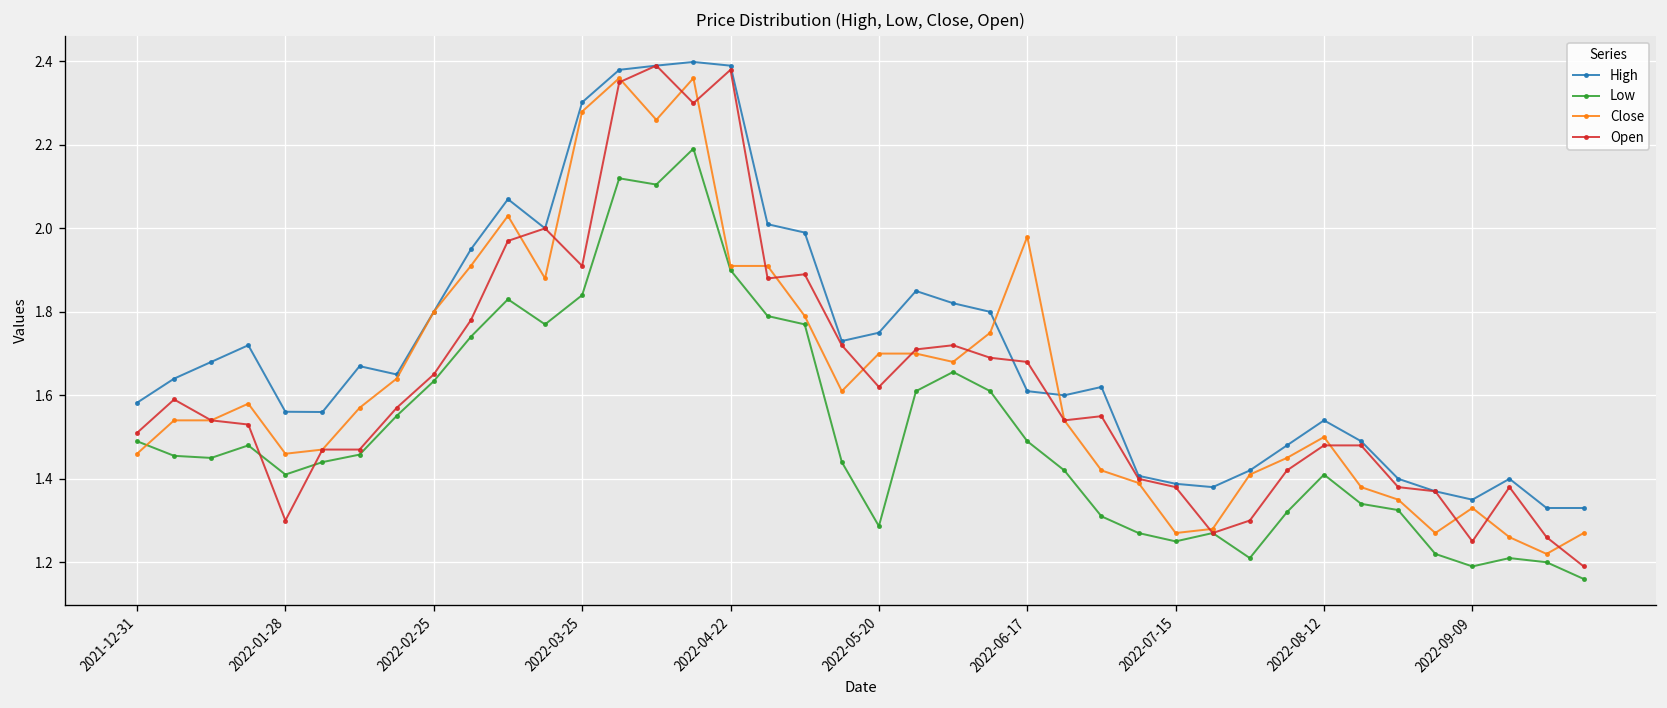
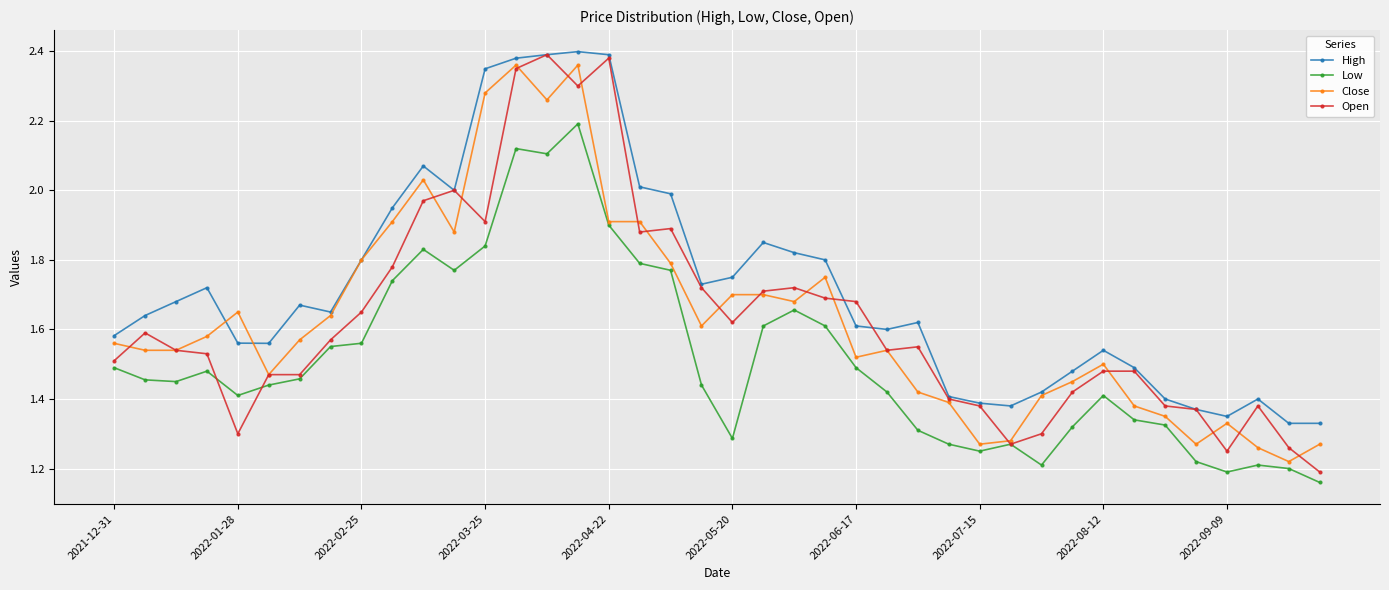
Close, 2021-12-31: 1.46 -> 1.56
Close, 2022-01-28: 1.46 -> 1.65
Low, 2022-02-25: 1.63 -> 1.56
High, 2022-03-25: 2.30 -> 2.35
Close, 2022-06-17: 1.98 -> 1.52
